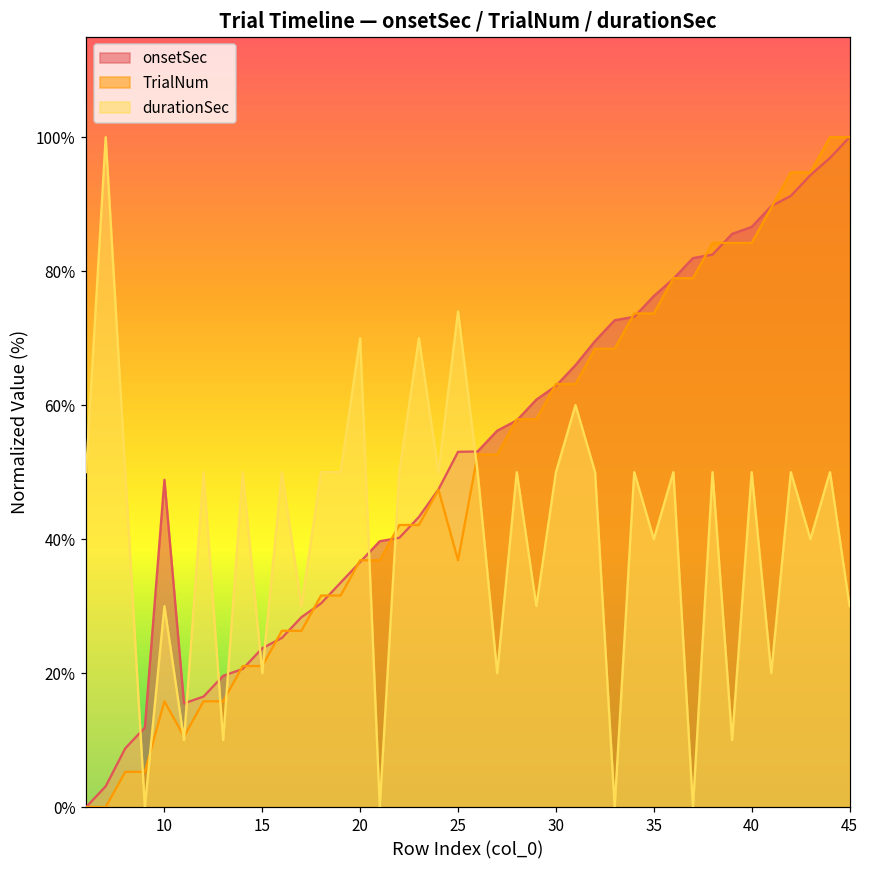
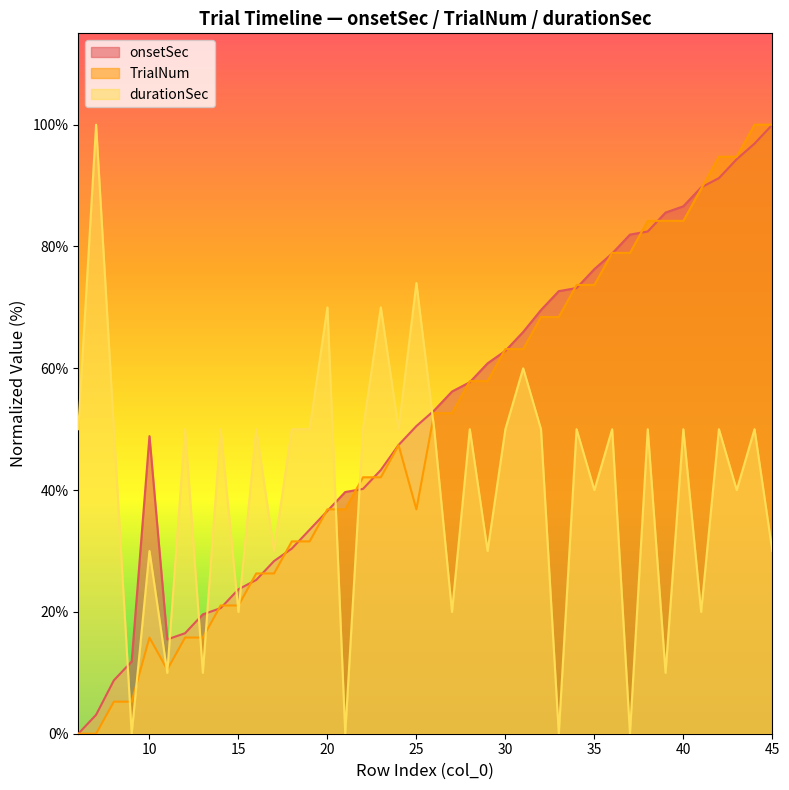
onsetSec, 25: 53% -> 51%
